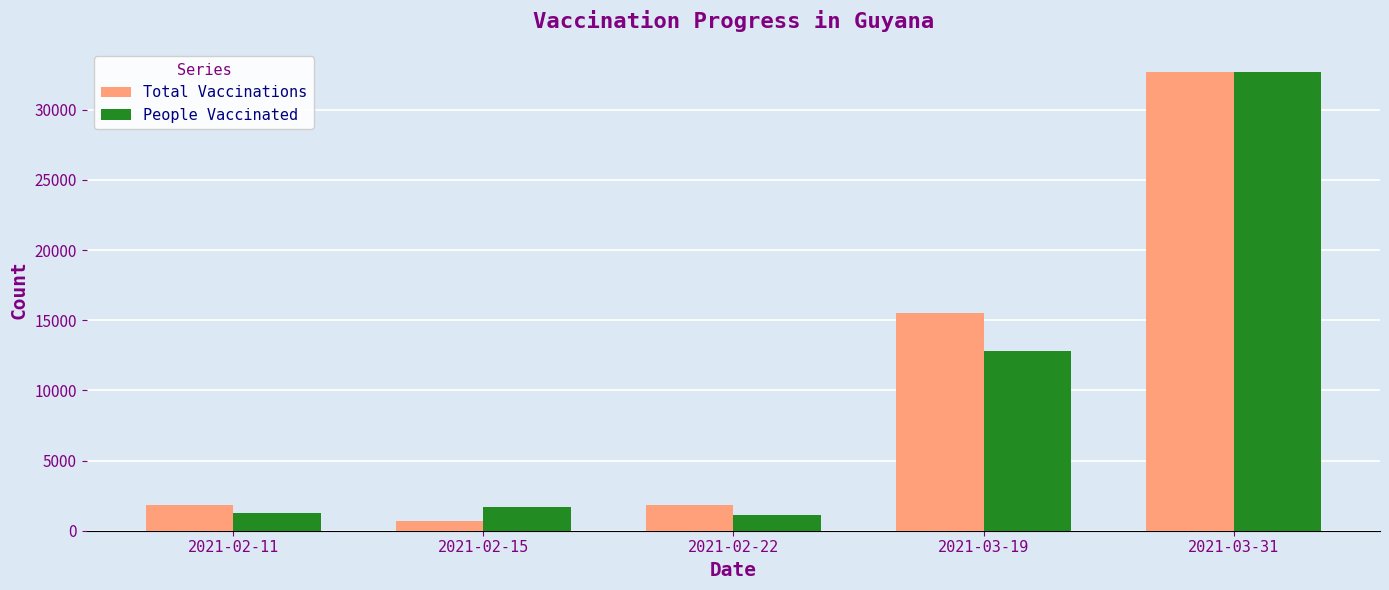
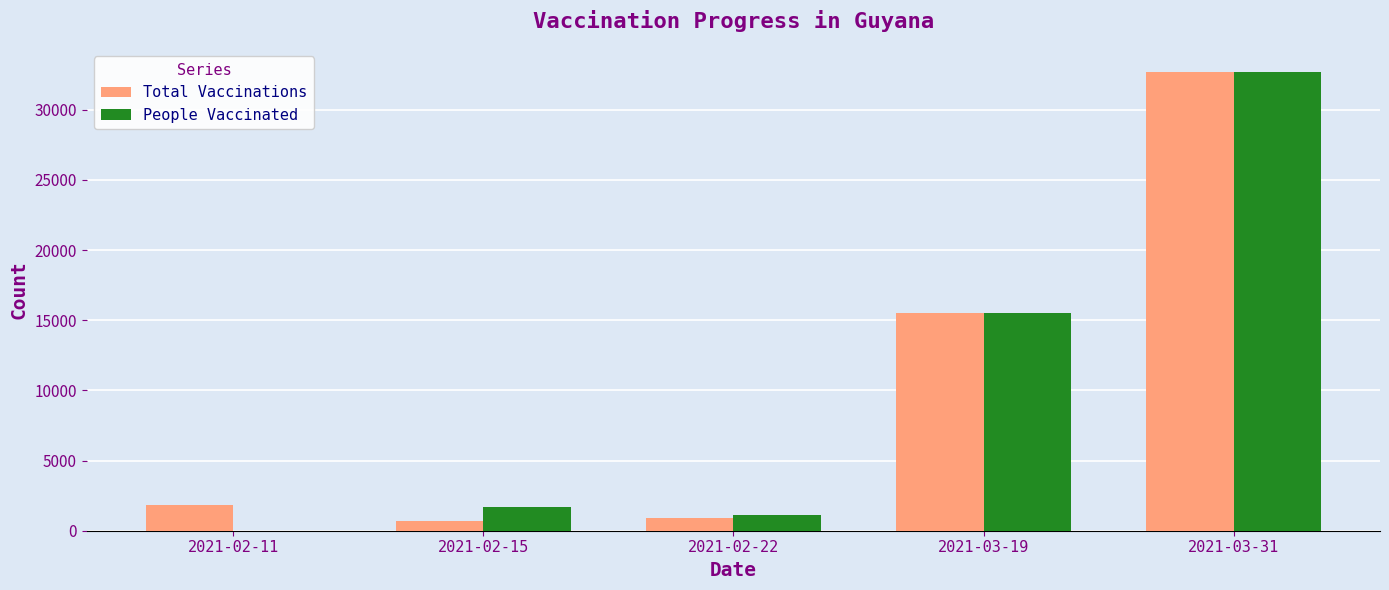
People Vaccinated, 2021-02-11: 1300 -> 0
Total Vaccinations, 2021-02-22: 1900 -> 900
People Vaccinated, 2021-03-19: 12800 -> 15500
